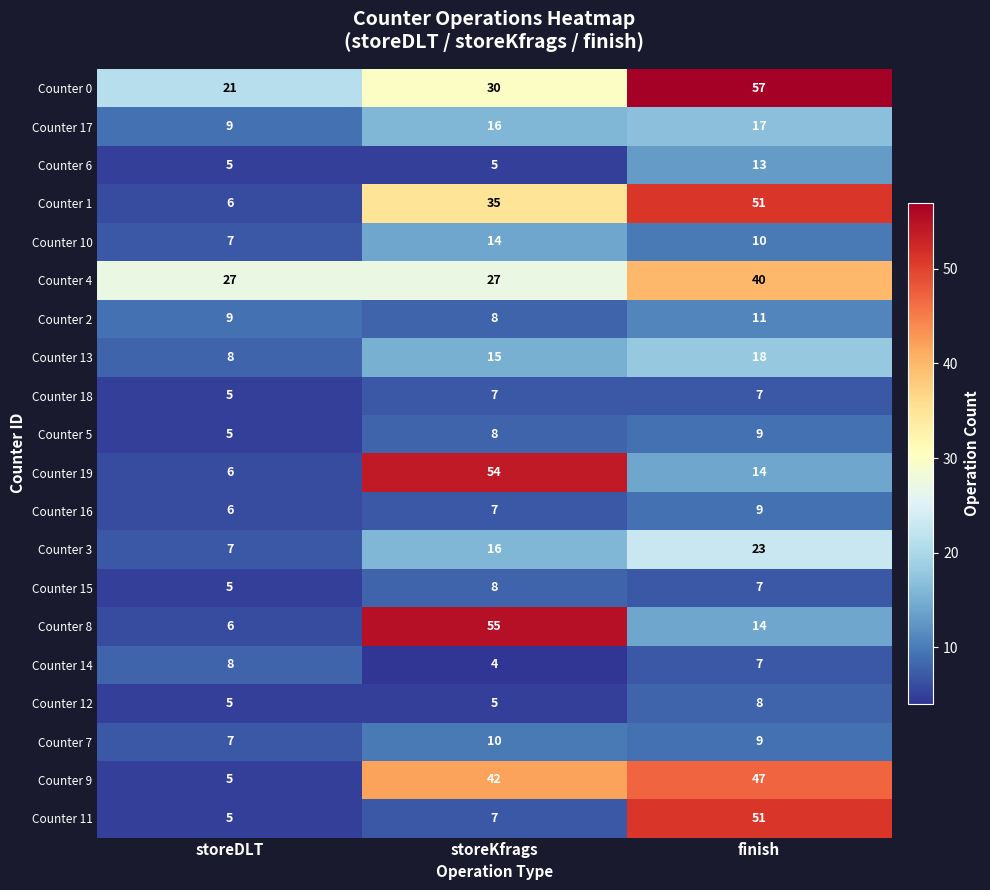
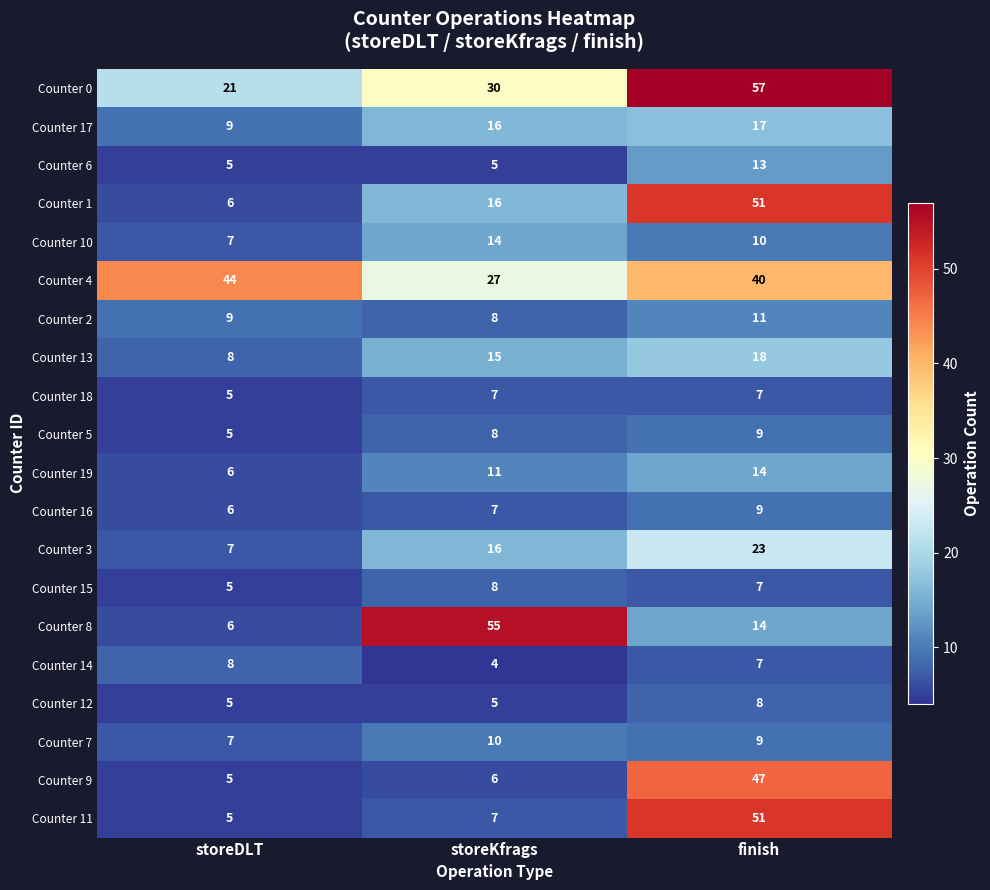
Counter 1, storeKfrags: 35 -> 16
Counter 4, storeDLT: 27 -> 44
Counter 19, storeKfrags: 54 -> 11
Counter 9, storeKfrags: 42 -> 6
